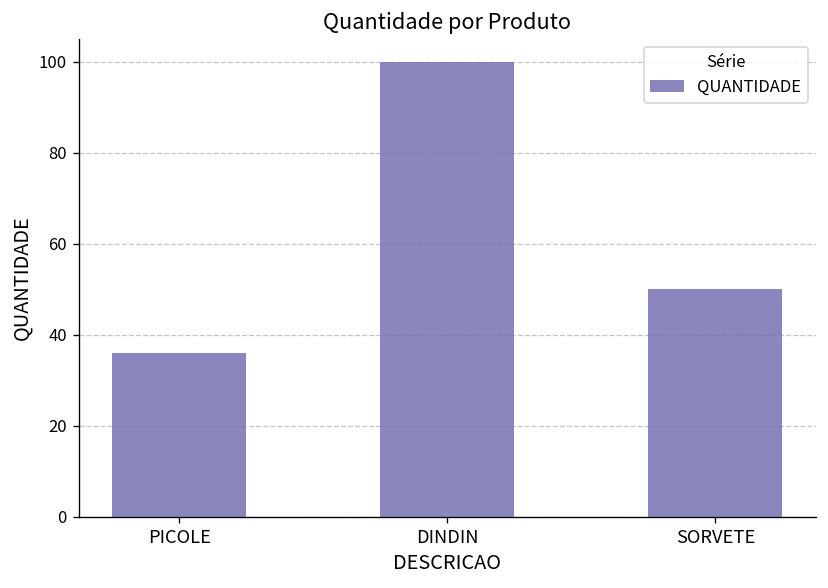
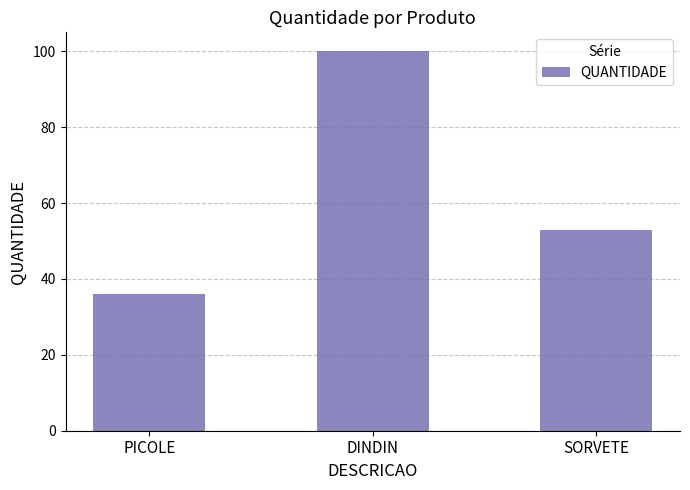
SORVETE: 50 -> 53
